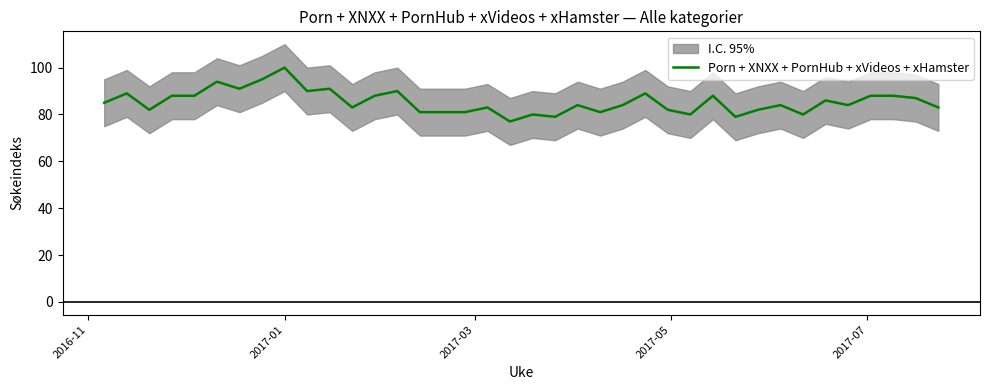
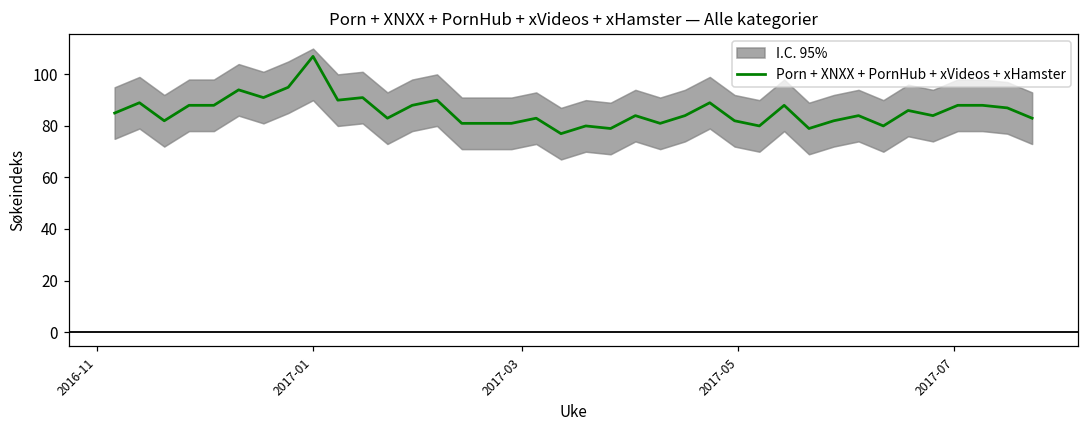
Porn + XNXX + PornHub + xVideos + xHamster, 2017-01: 100 -> 107
